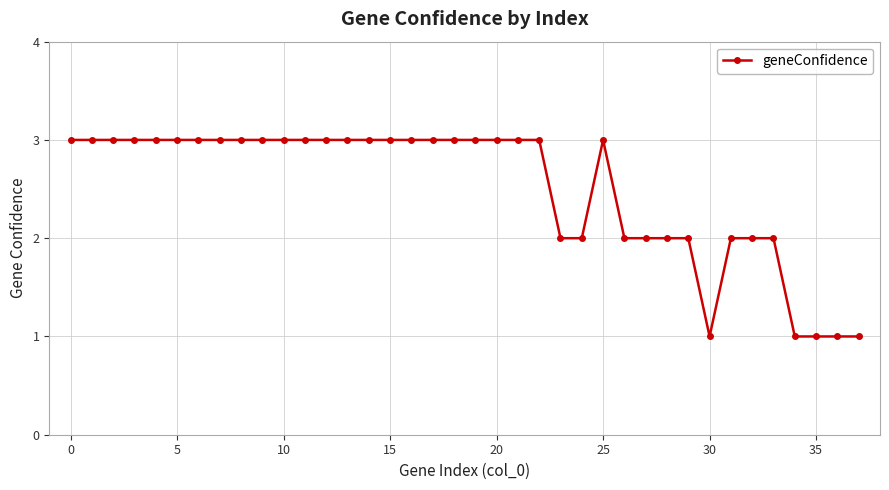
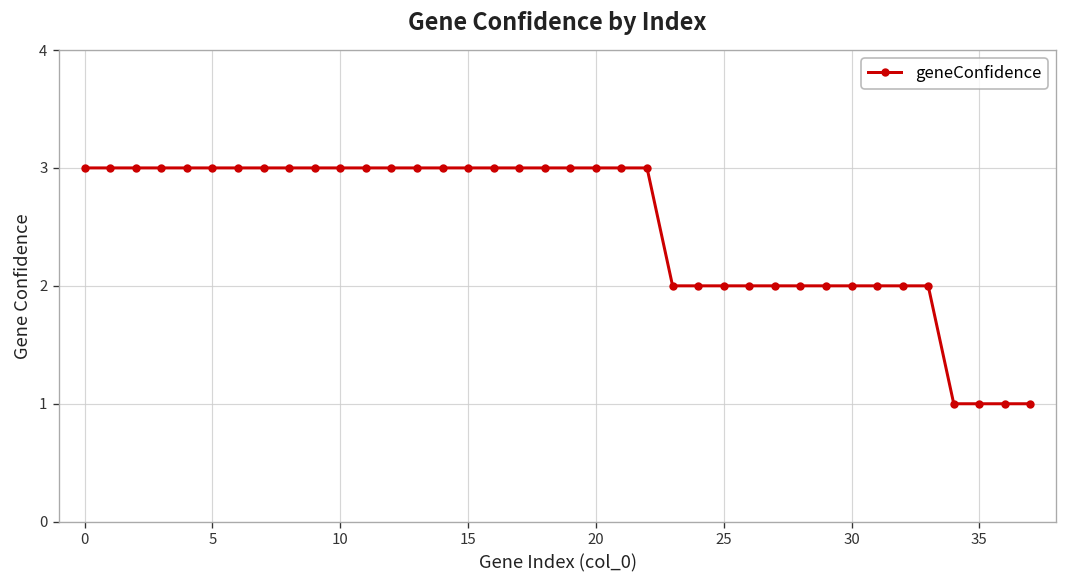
25: 3 -> 2
30: 1 -> 2
